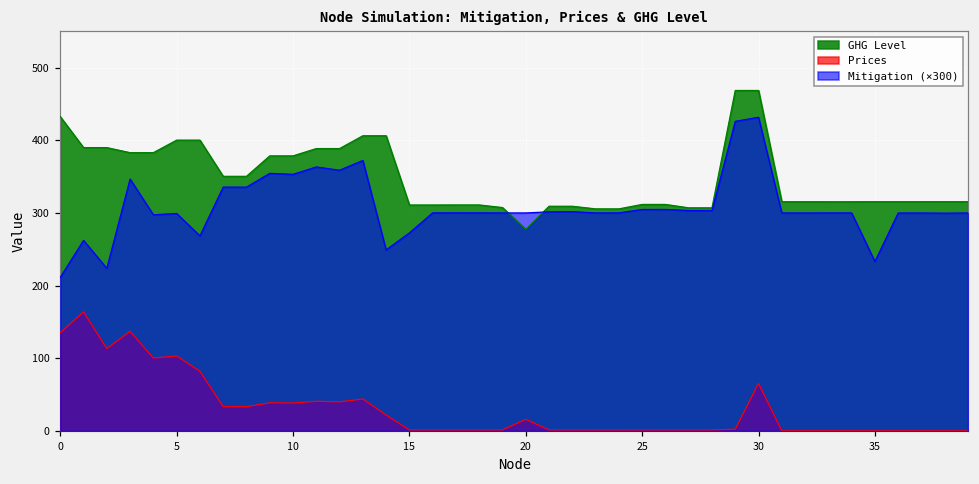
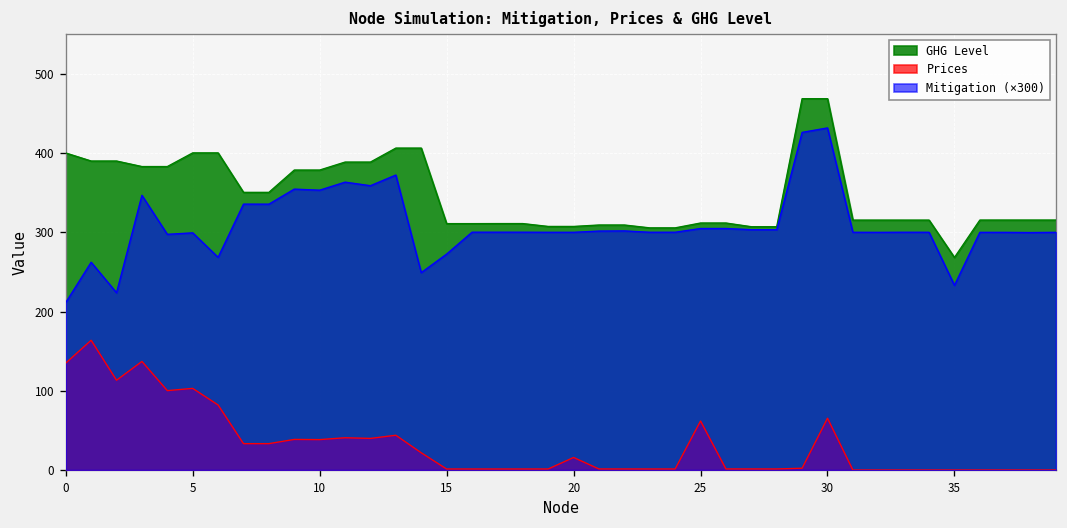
GHG Level, 0: 430 -> 400
GHG Level, 20: 280 -> 310
Prices, 25: 0 -> 60
GHG Level, 35: 320 -> 270
